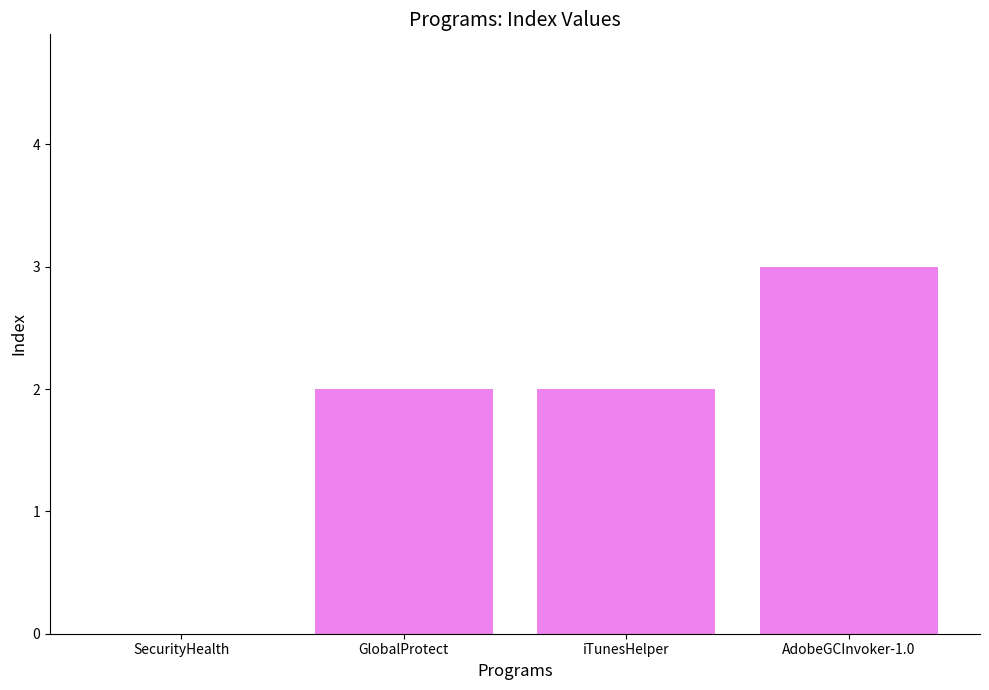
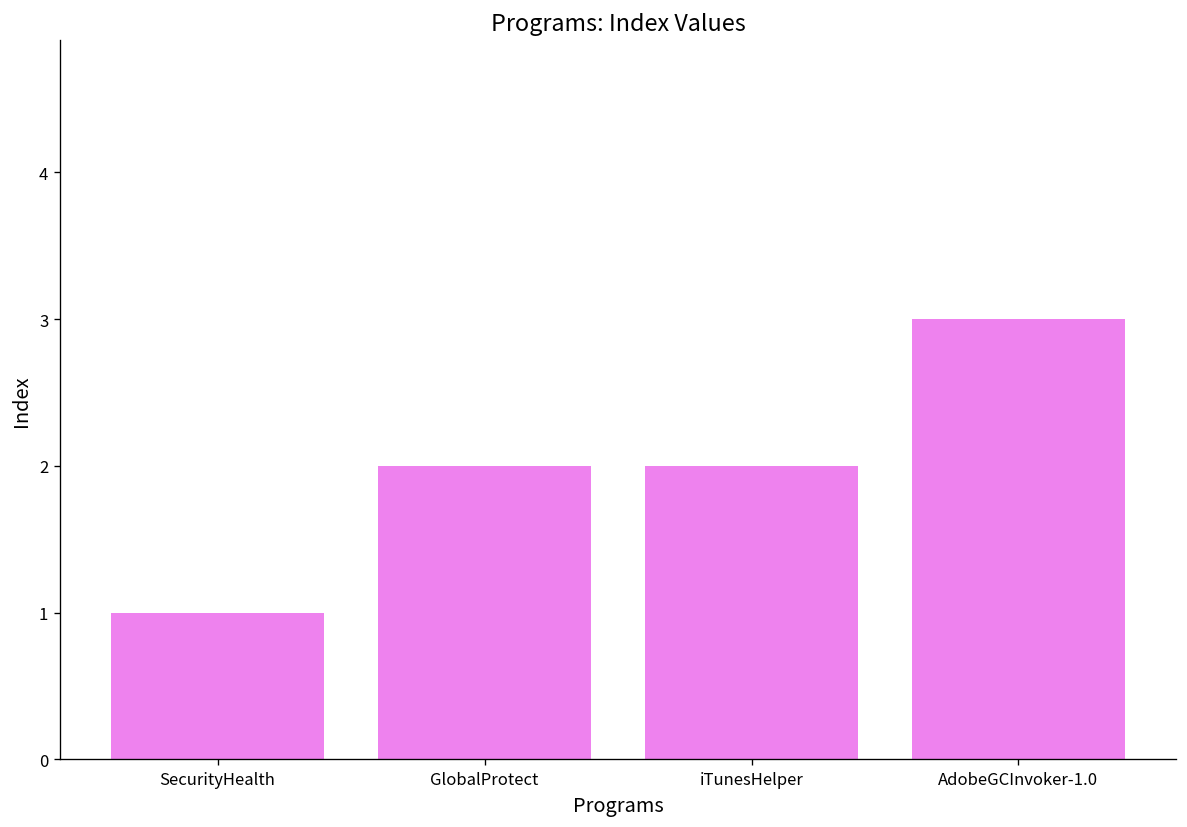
SecurityHealth: 0 -> 1
